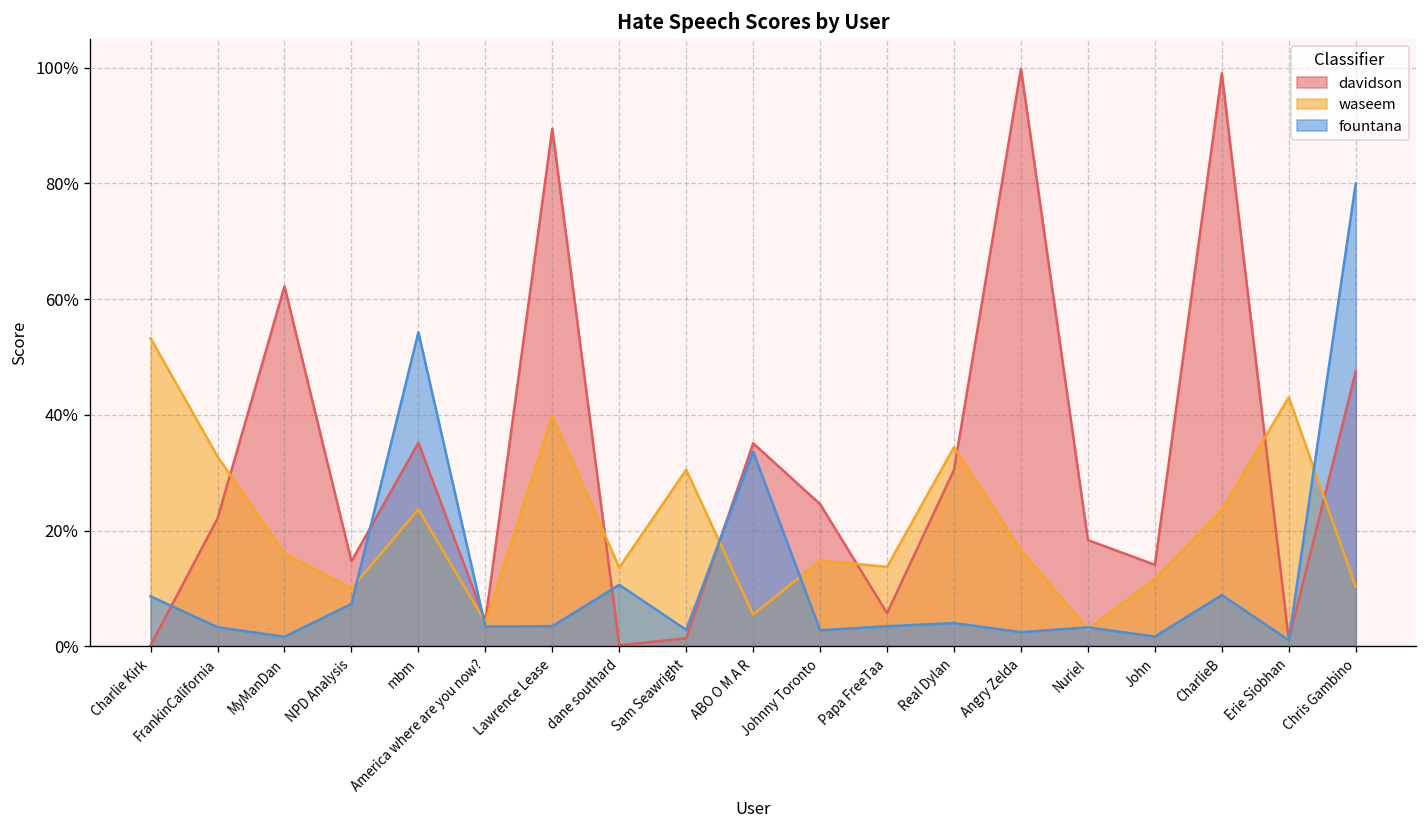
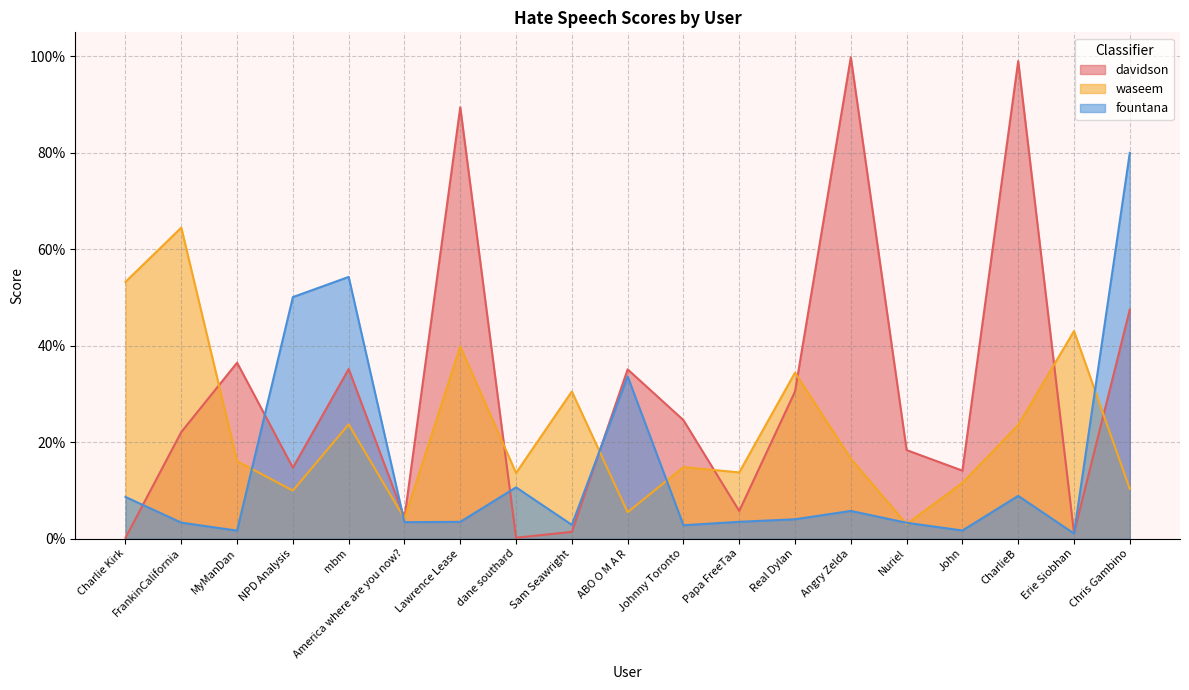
waseem, FrankinCalifornia: 33% -> 64%
davidson, MyManDan: 62% -> 36%
fountana, NPD Analysis: 7% -> 50%
fountana, Angry Zelda: 2% -> 6%
